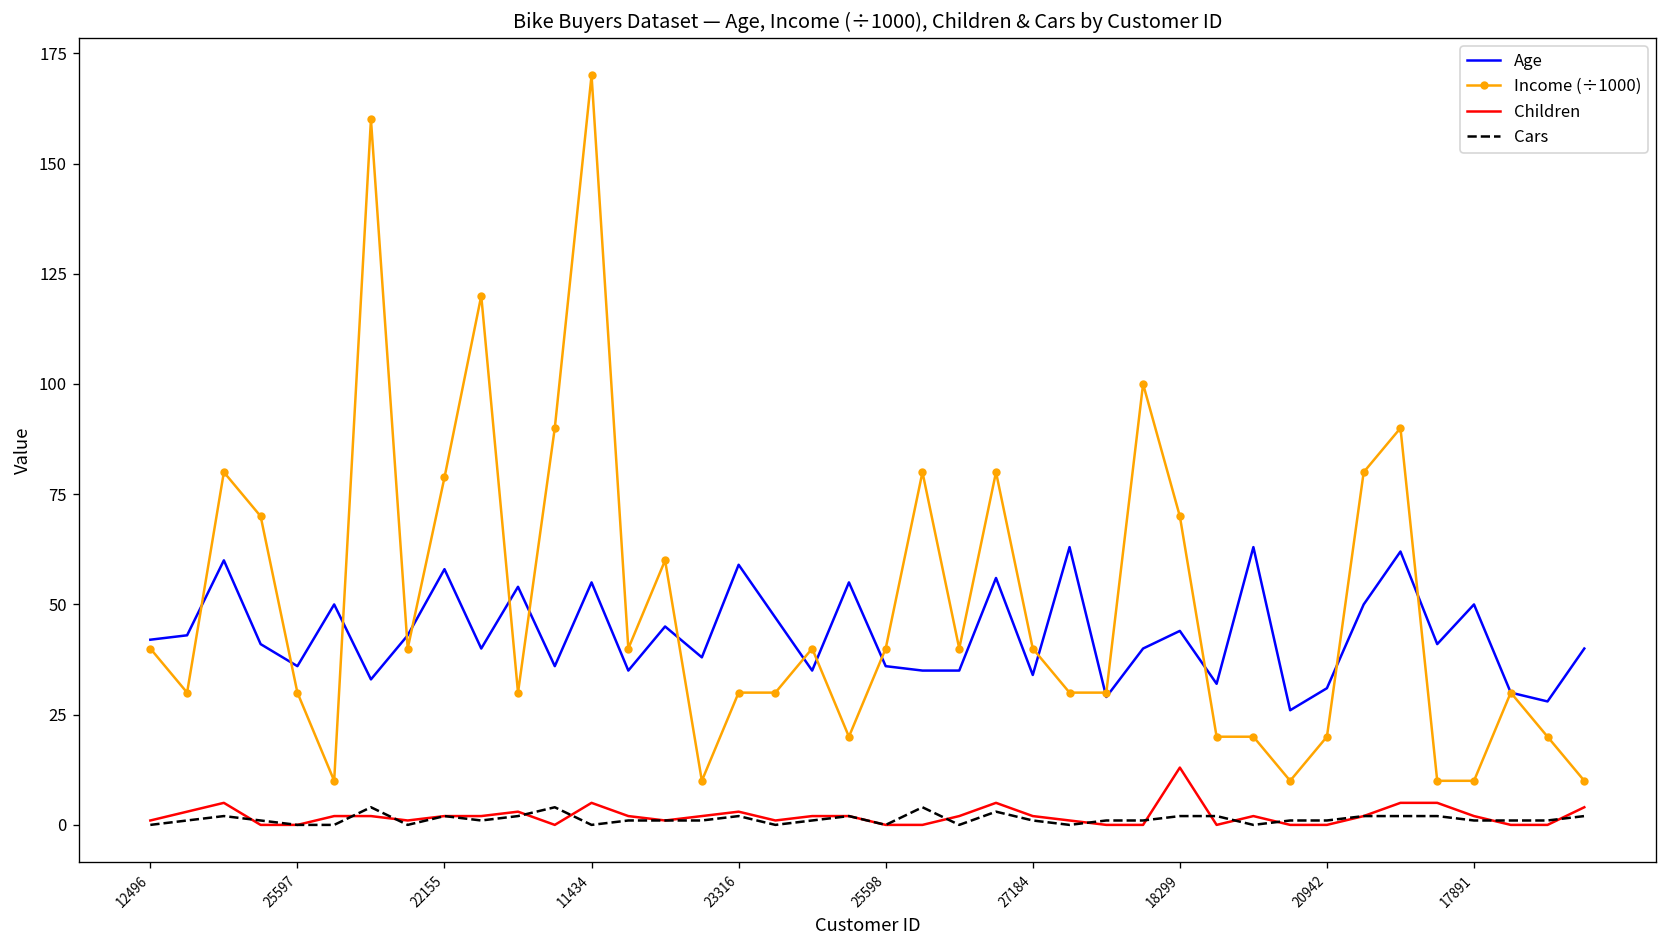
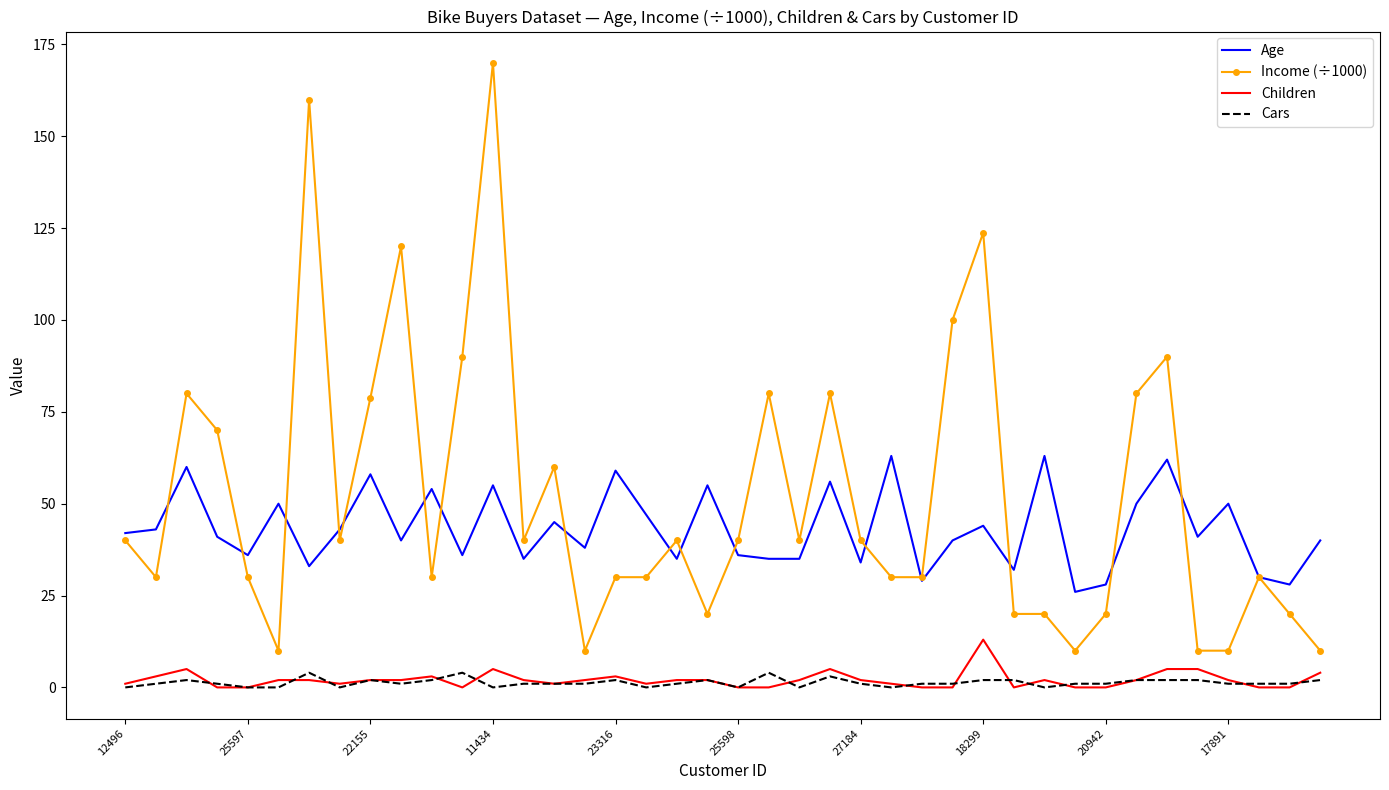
Income (÷1000), 18299: 70 -> 124
Age, 20942: 31 -> 28
